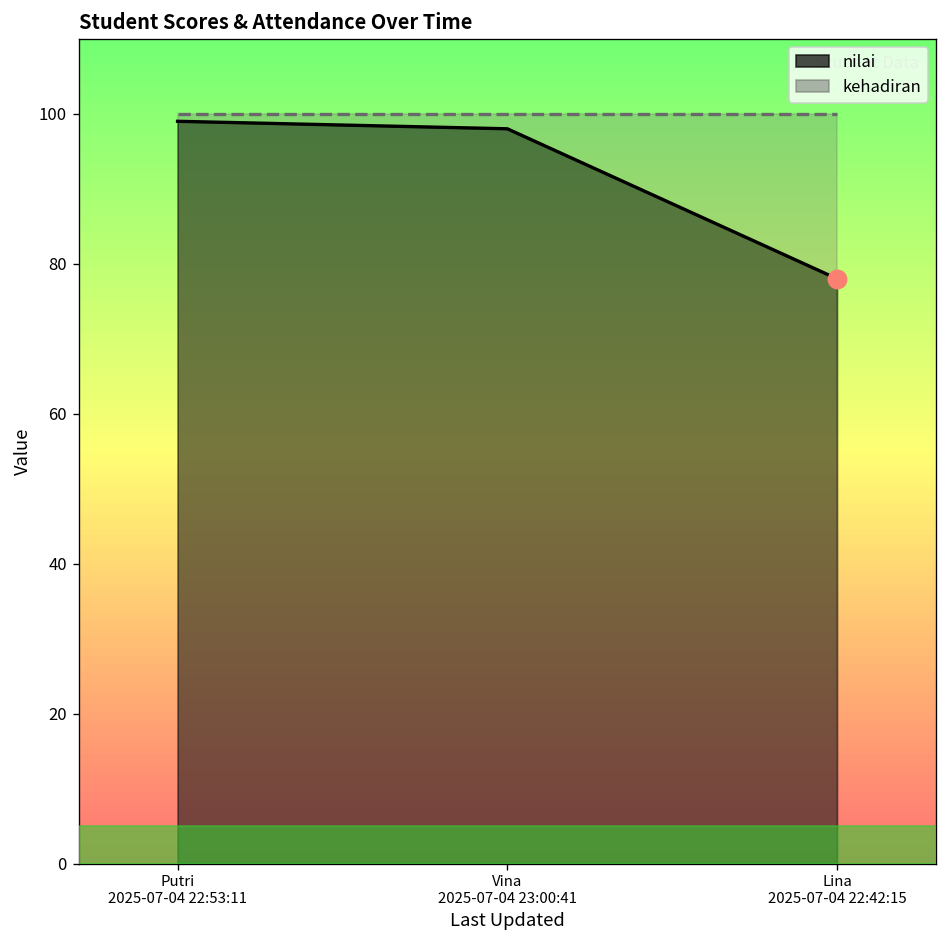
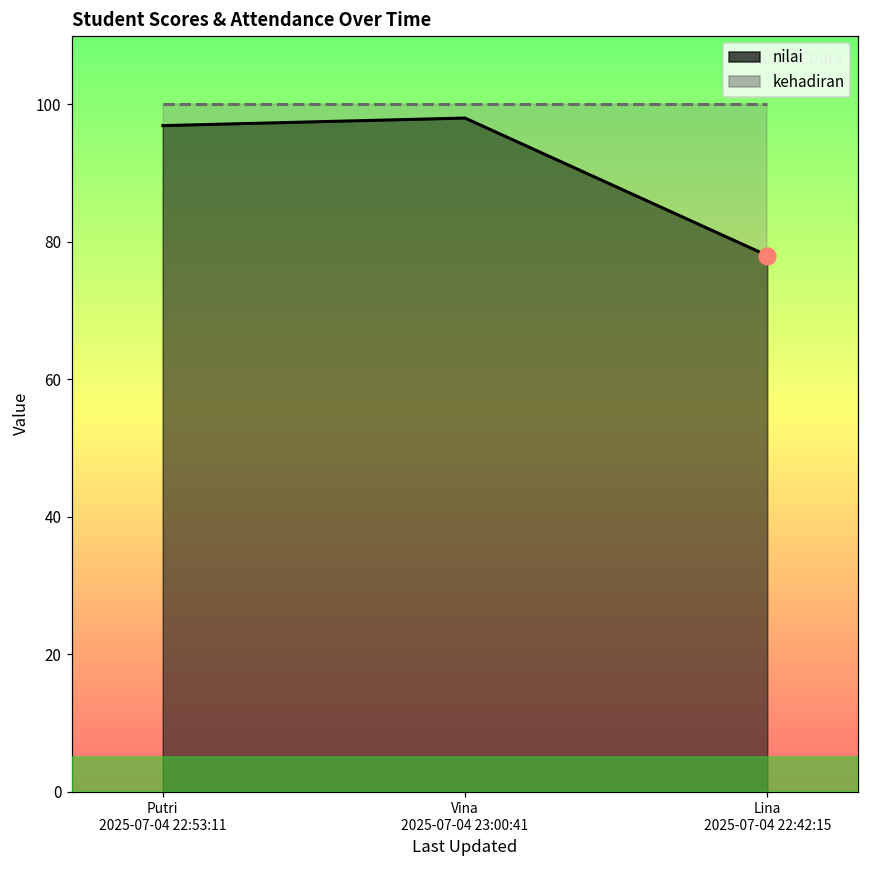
nilai, Putri 2025-07-04 22:53:11: 99 -> 97
